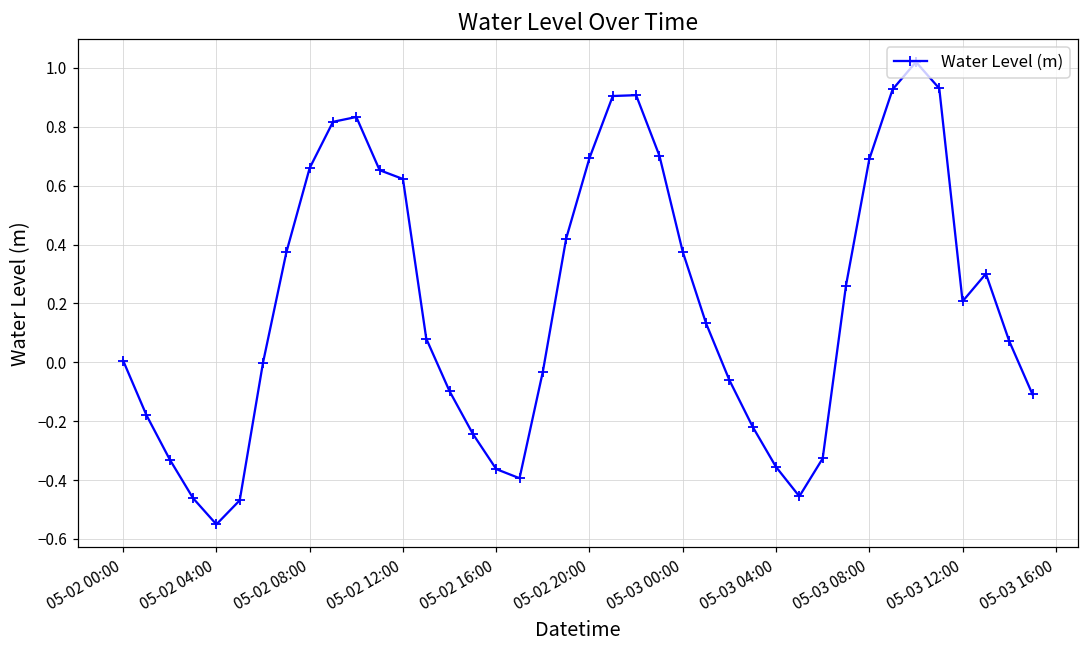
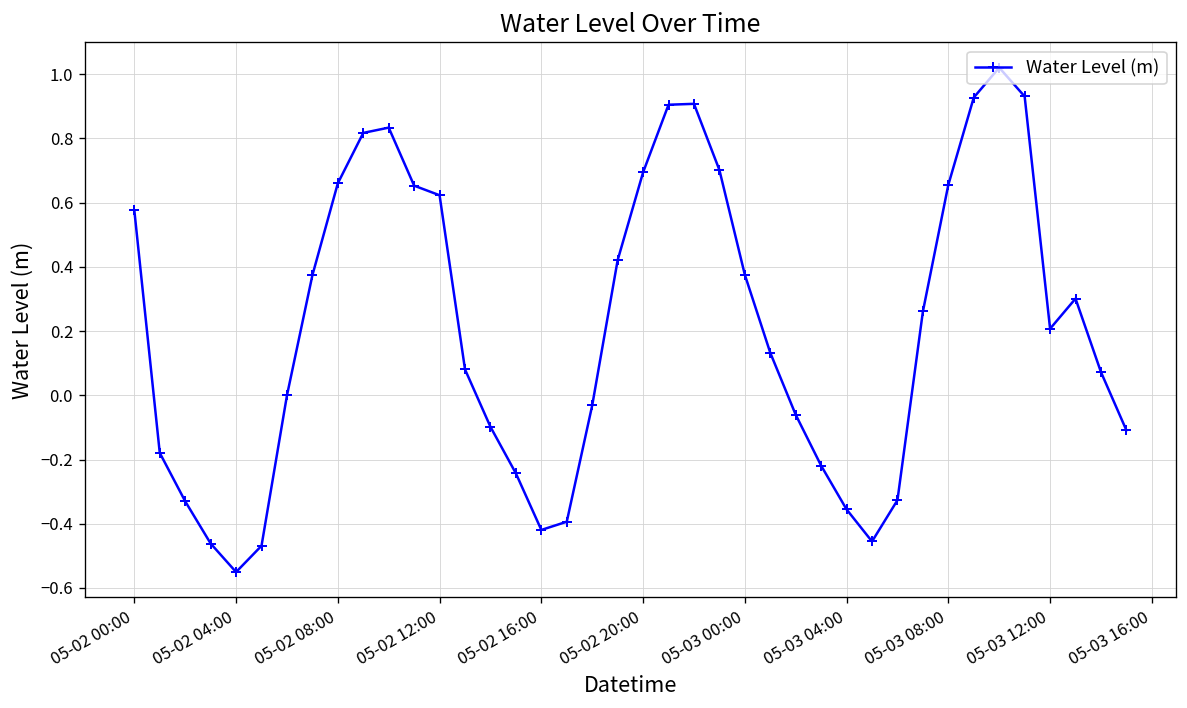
05-02 00:00: 0.01 -> 0.58
05-02 16:00: -0.36 -> -0.42
05-03 08:00: 0.69 -> 0.66
